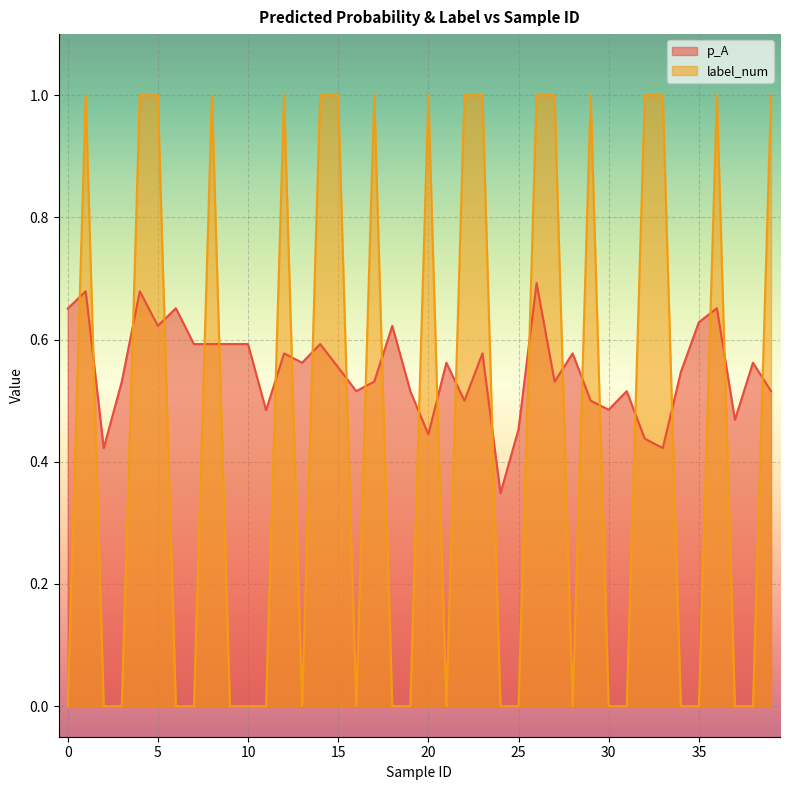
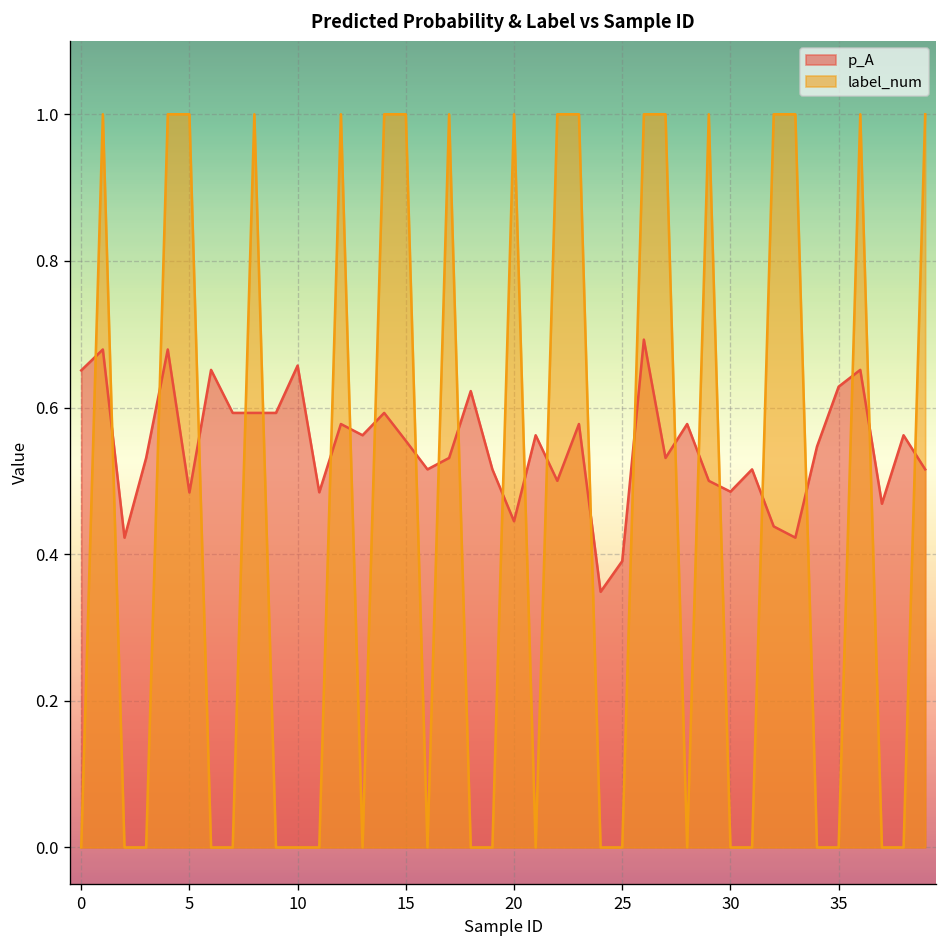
p_A, 5: 0.62 -> 0.48
p_A, 10: 0.59 -> 0.66
p_A, 25: 0.45 -> 0.39
